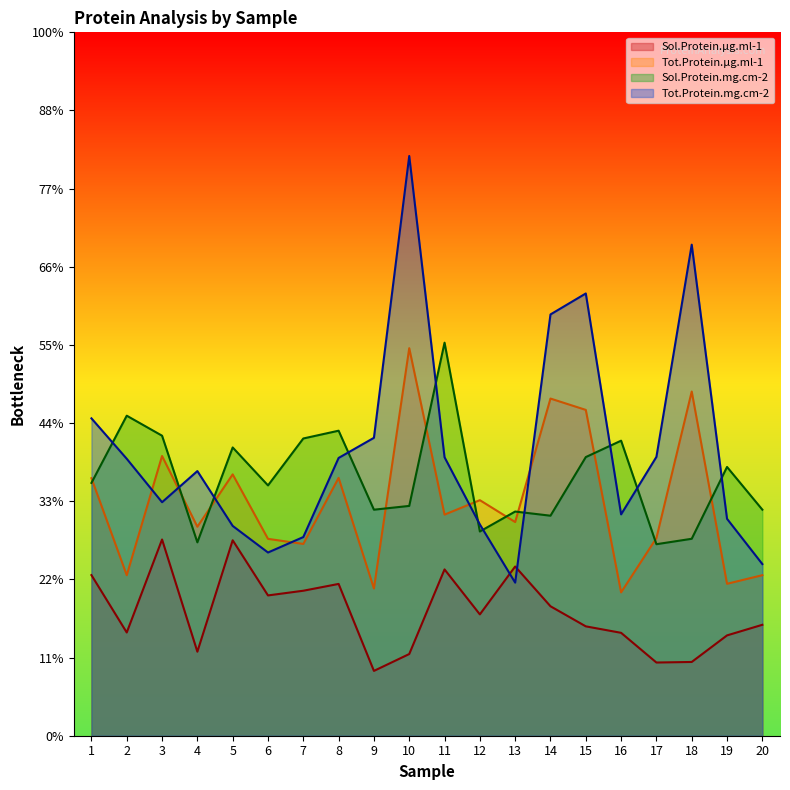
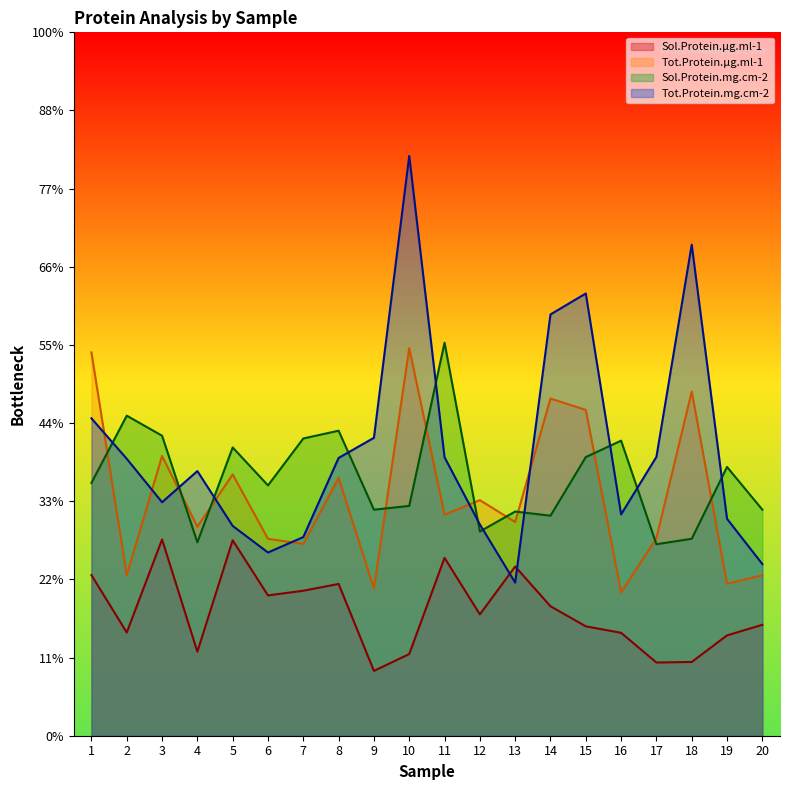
Tot.Protein.µg.ml-1, 1: 37% -> 54%
Sol.Protein.µg.ml-1, 11: 24% -> 25%
